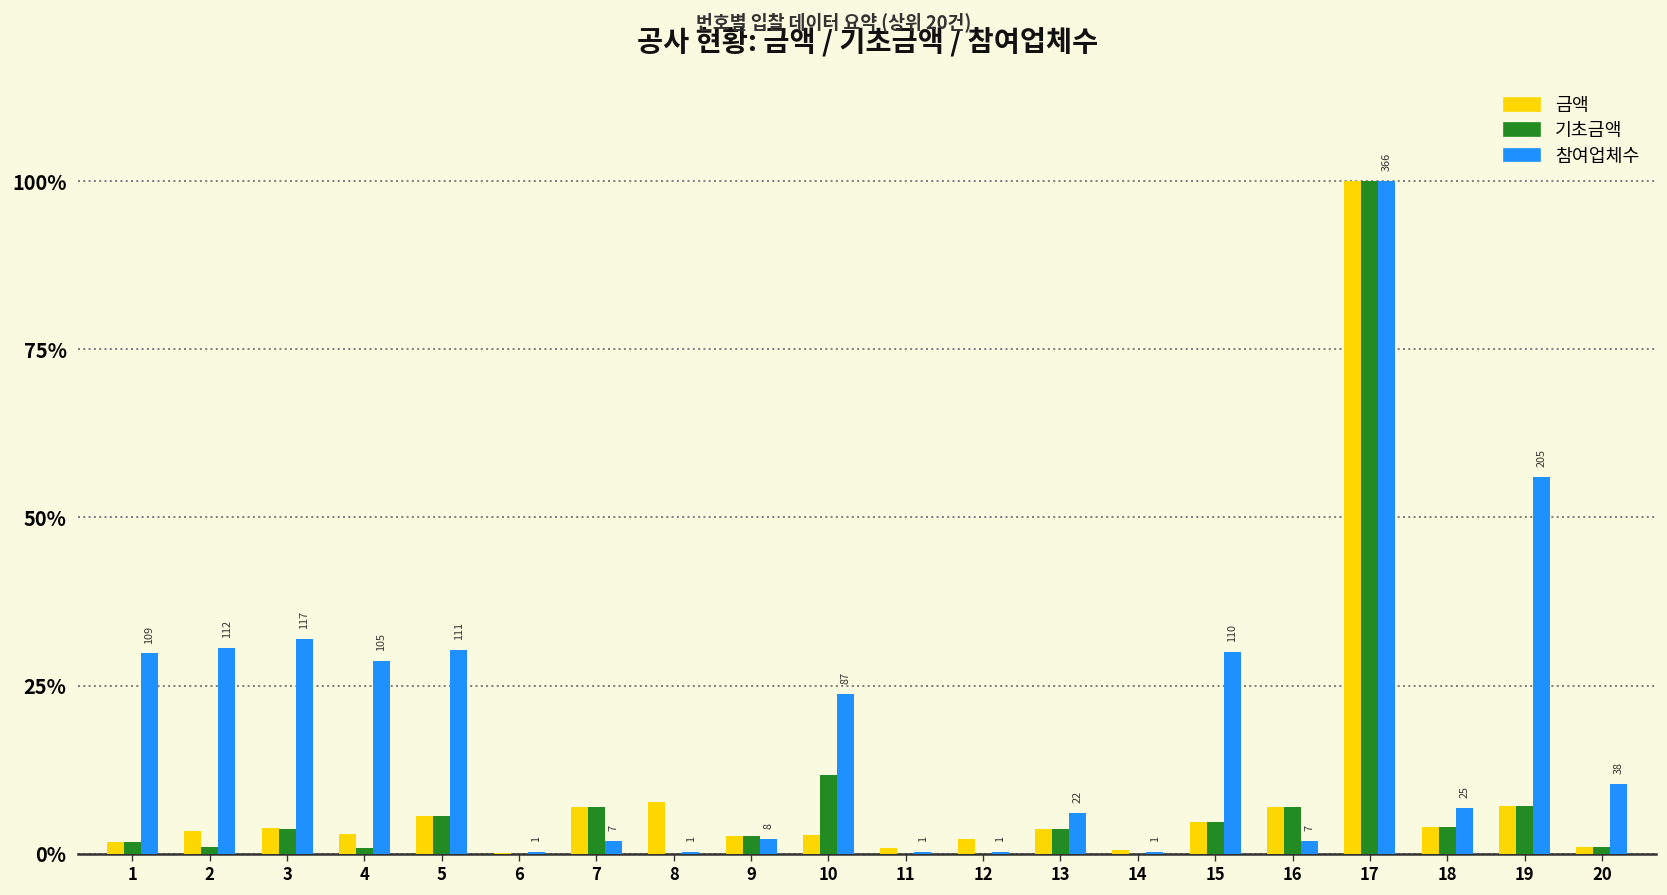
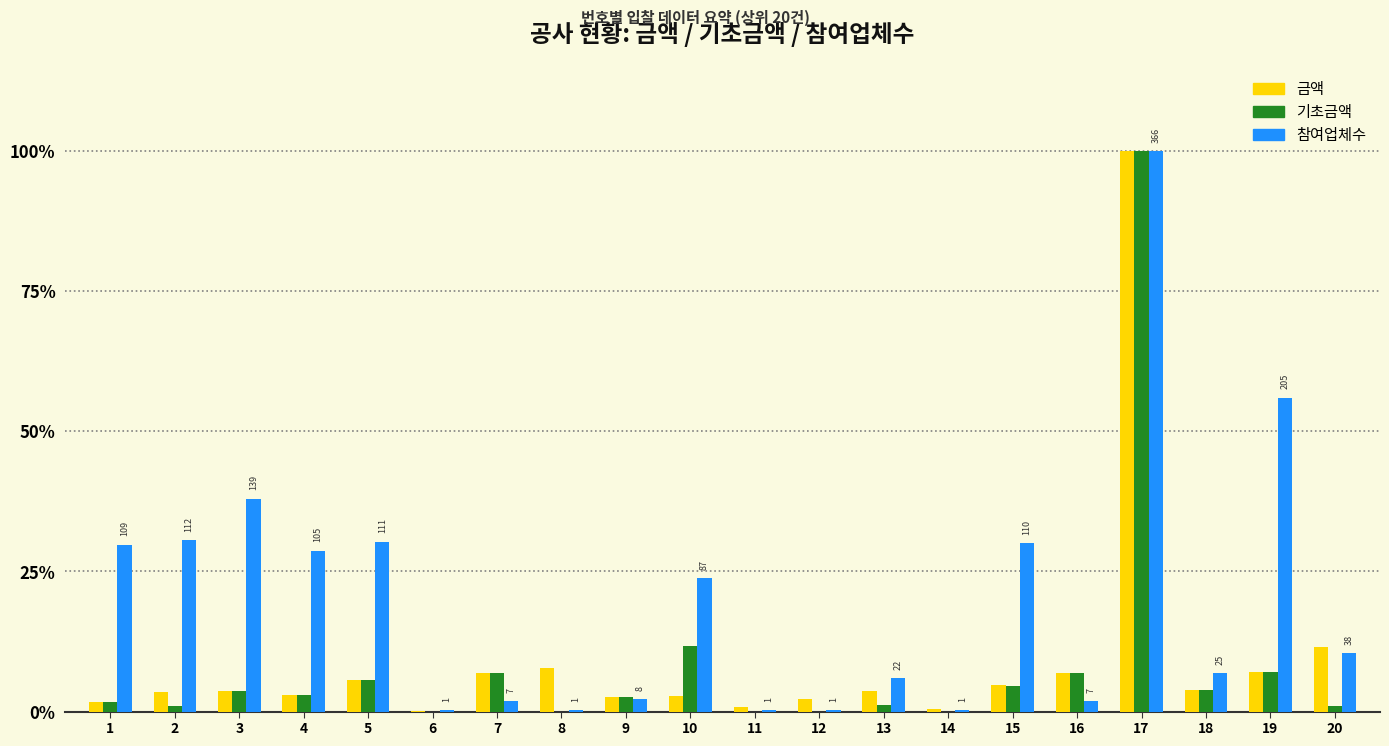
참여업체수, 3: 117 -> 139
기초금액, 4: 1% -> 3%
기초금액, 13: 4% -> 1%
금액, 20: 1% -> 12%
